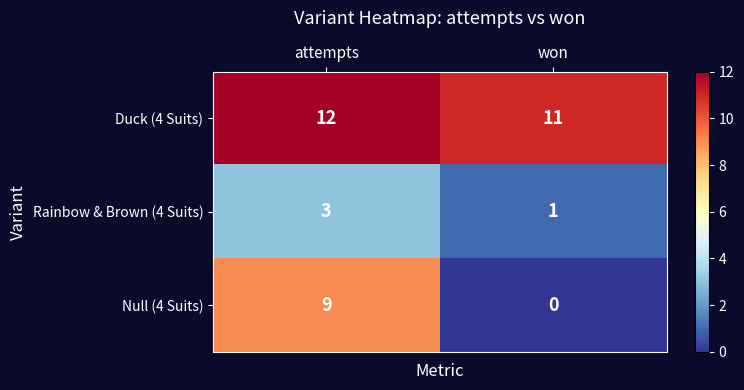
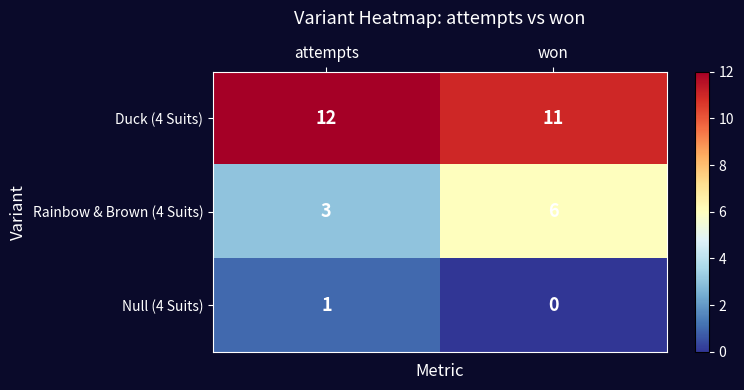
Rainbow & Brown (4 Suits), won: 1 -> 6
Null (4 Suits), attempts: 9 -> 1
